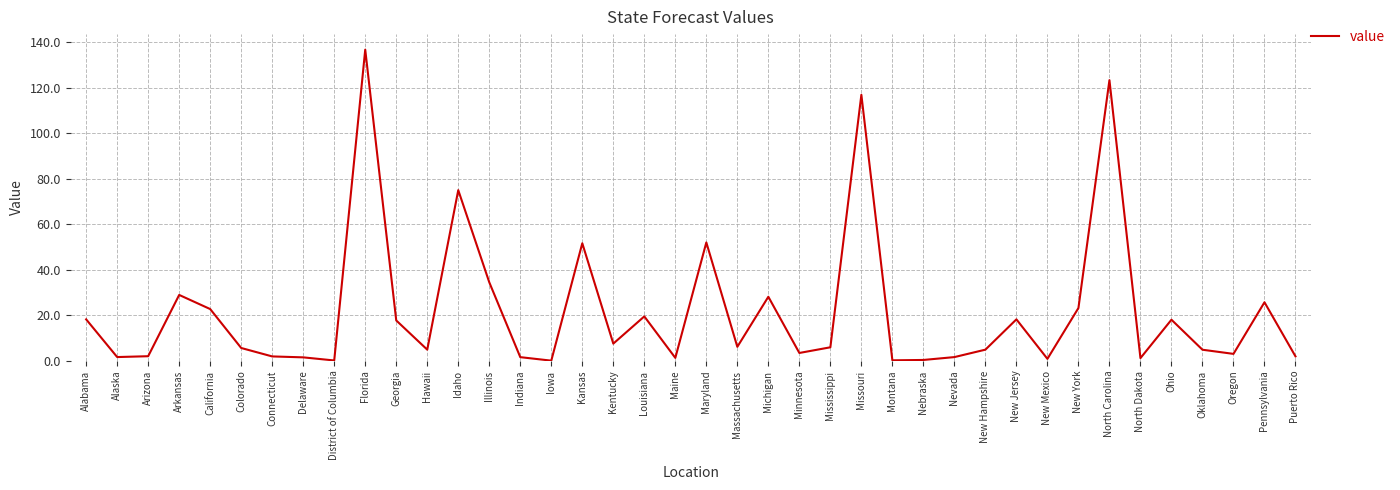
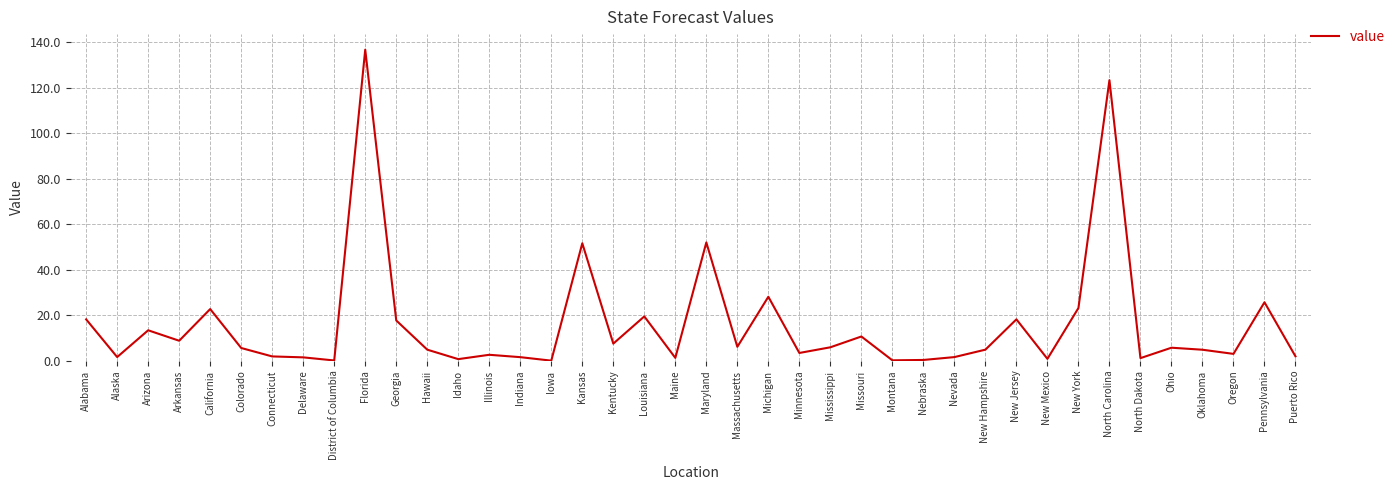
Arizona: 2 -> 13
Arkansas: 29 -> 9
Idaho: 75 -> 1
Illinois: 35 -> 3
Missouri: 117 -> 11
Ohio: 18 -> 6
